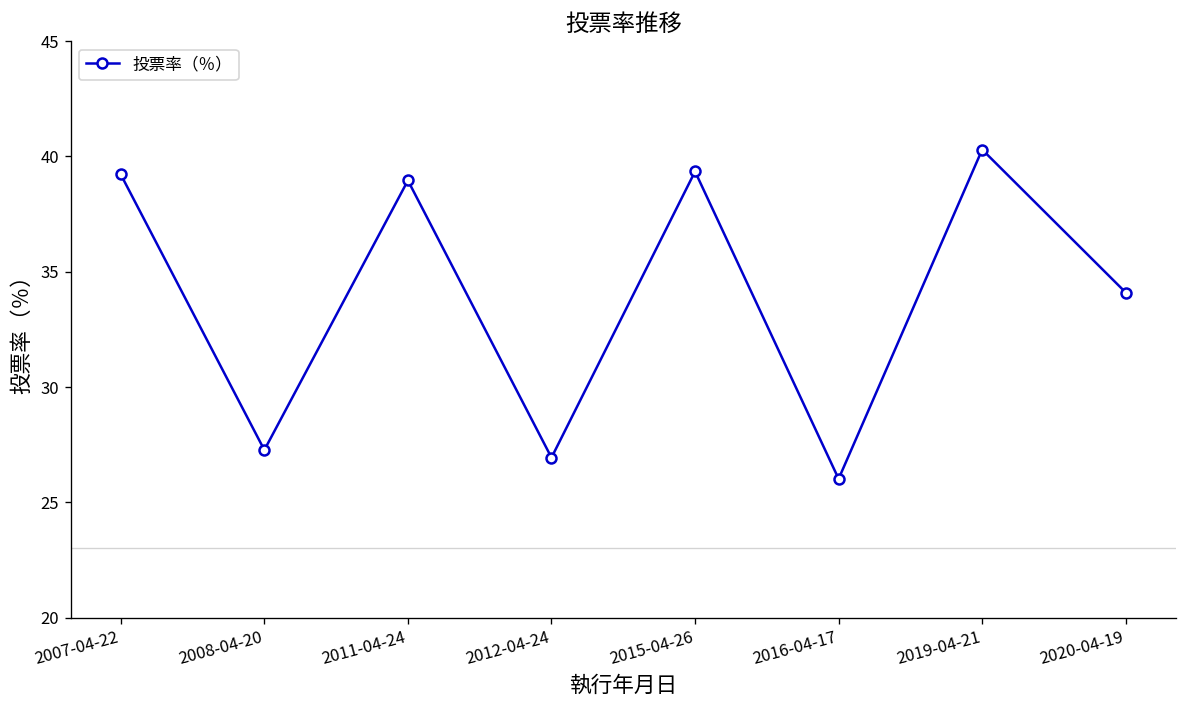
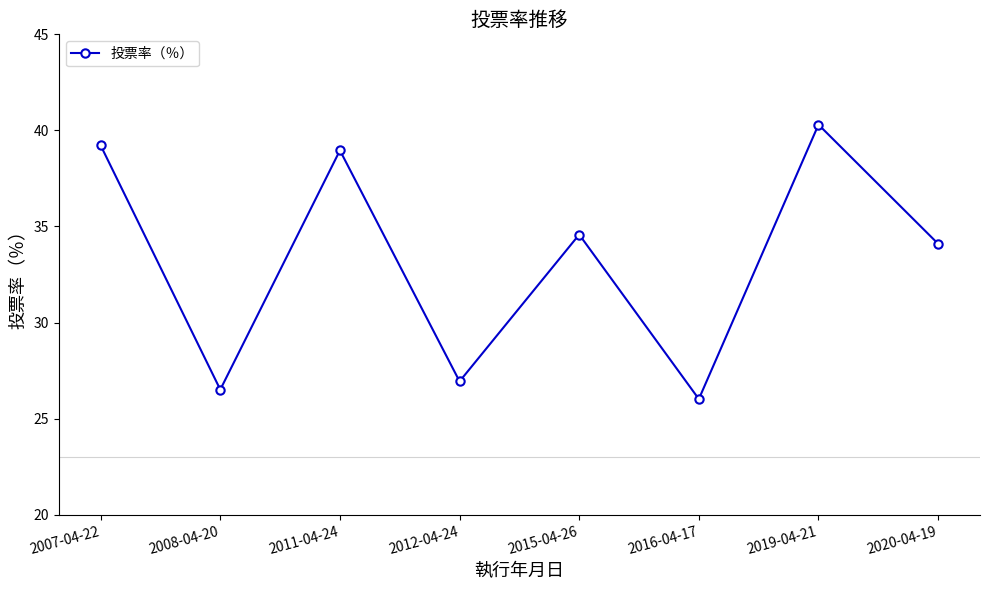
2008-04-20: 27.3 -> 26.5
2015-04-26: 39.4 -> 34.6
